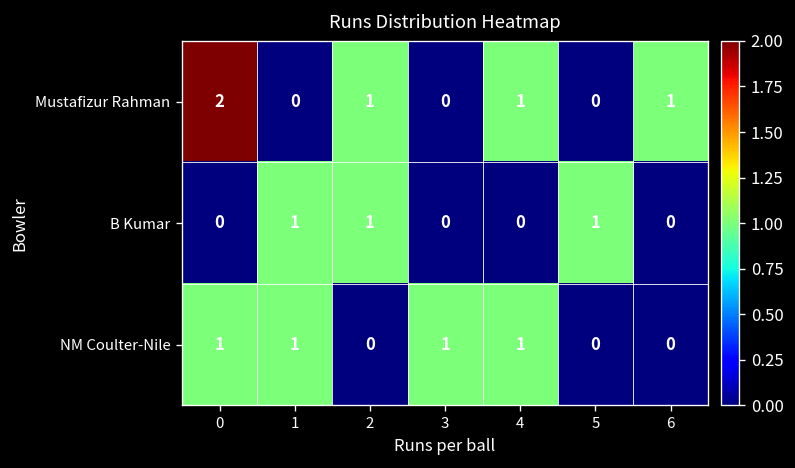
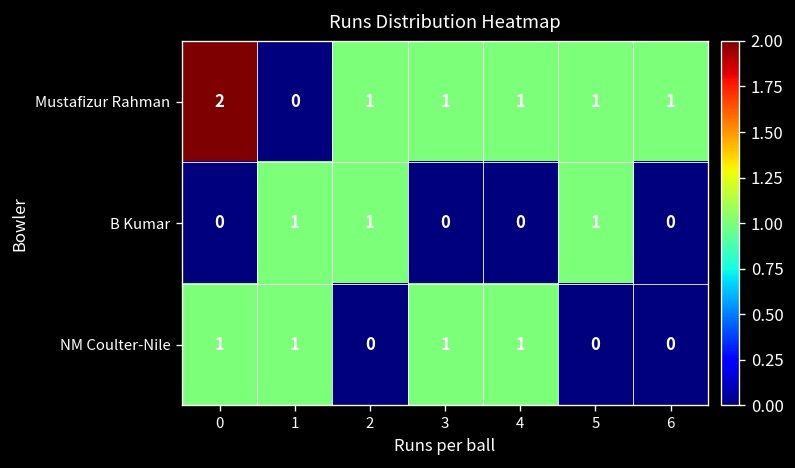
Mustafizur Rahman, 3: 0 -> 1
Mustafizur Rahman, 5: 0 -> 1
